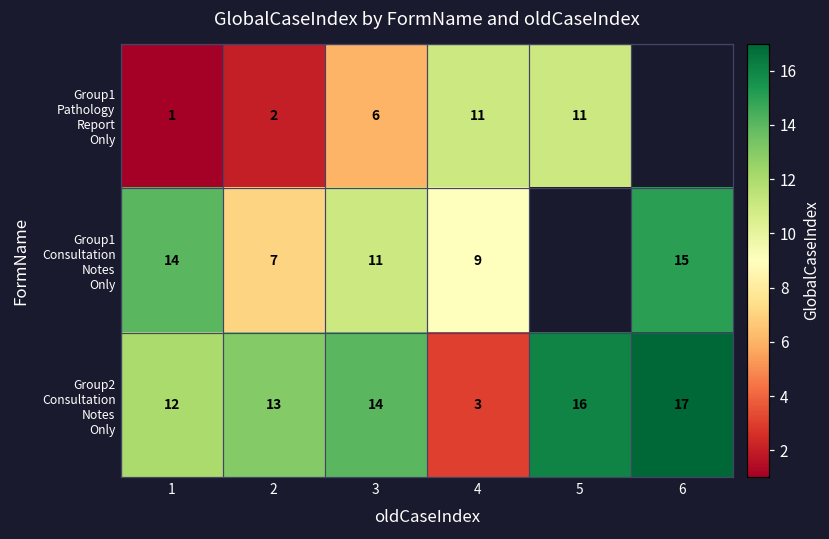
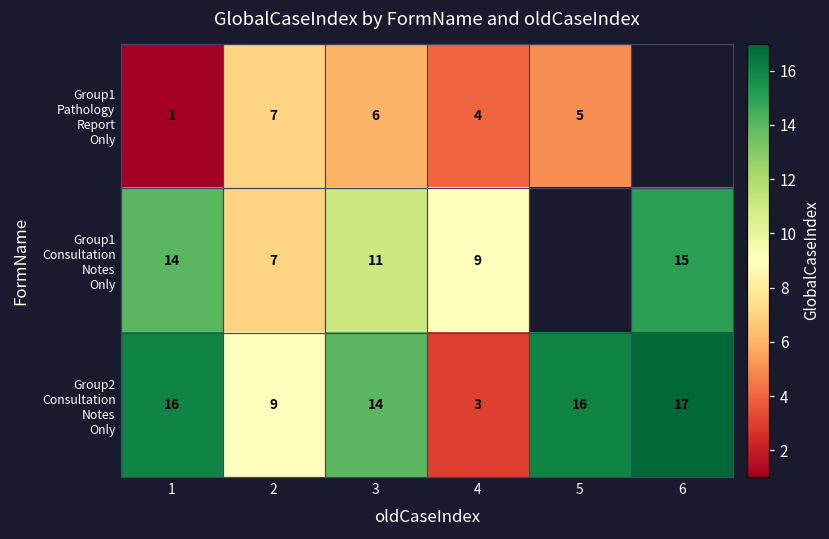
Group1 Pathology Report Only, 2: 2 -> 7
Group1 Pathology Report Only, 4: 11 -> 4
Group1 Pathology Report Only, 5: 11 -> 5
Group2 Consultation Notes Only, 1: 12 -> 16
Group2 Consultation Notes Only, 2: 13 -> 9
